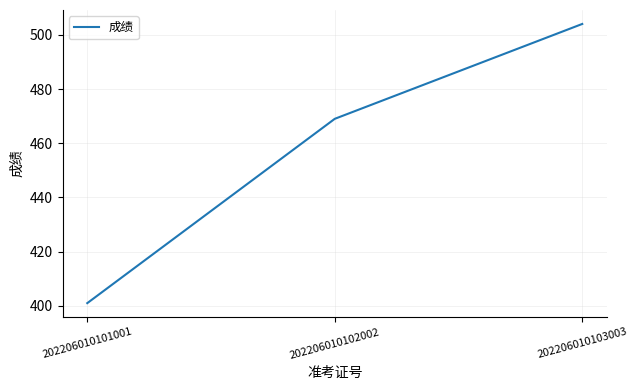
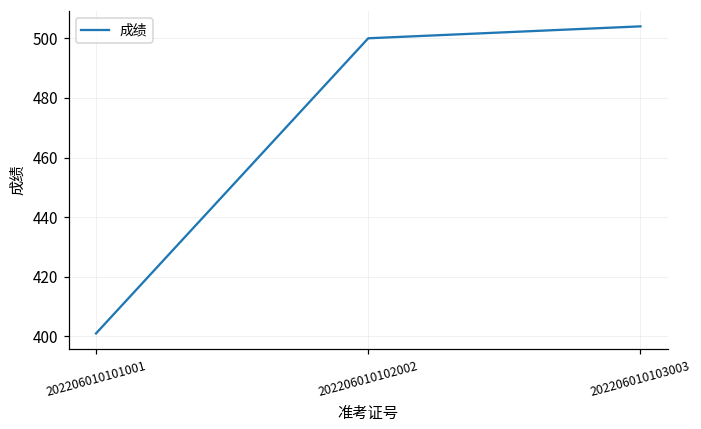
202206010102002: 469 -> 500
